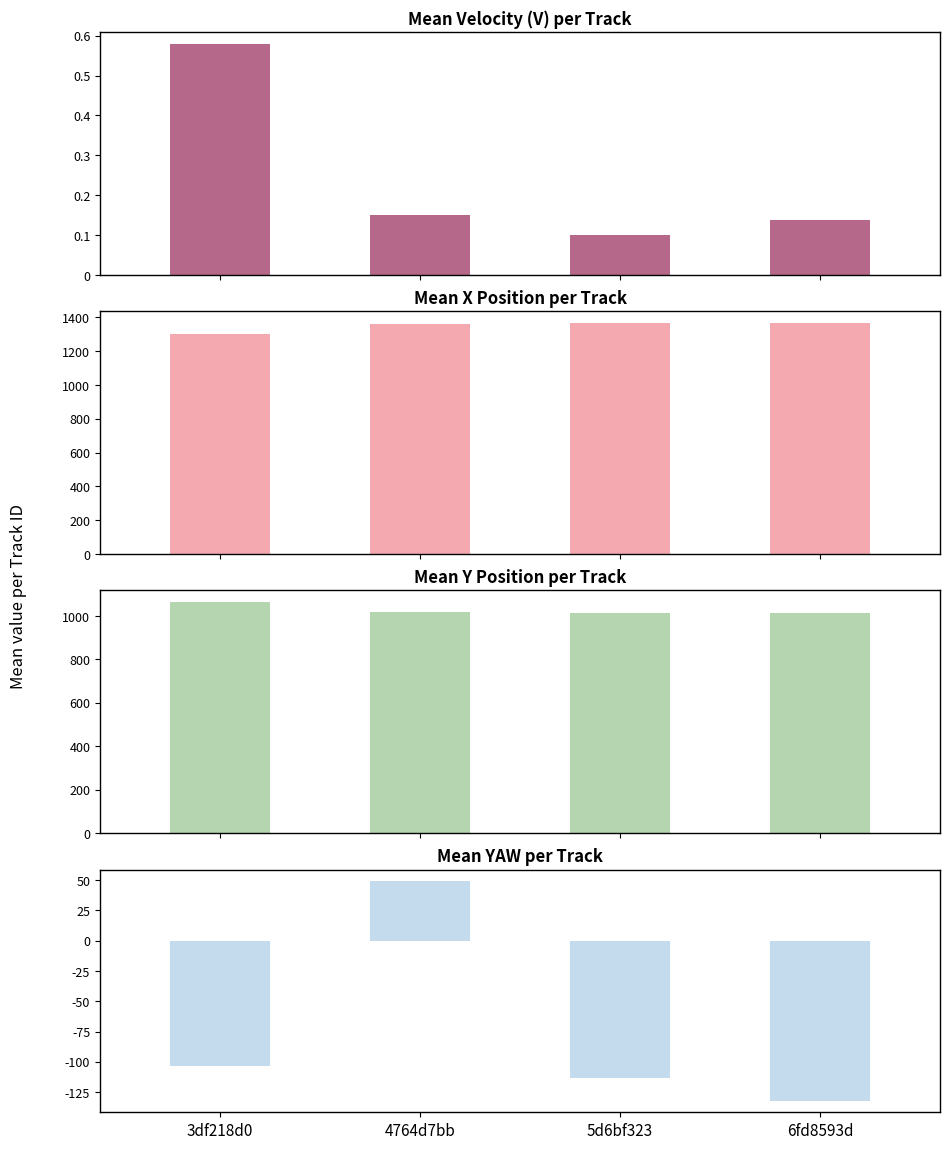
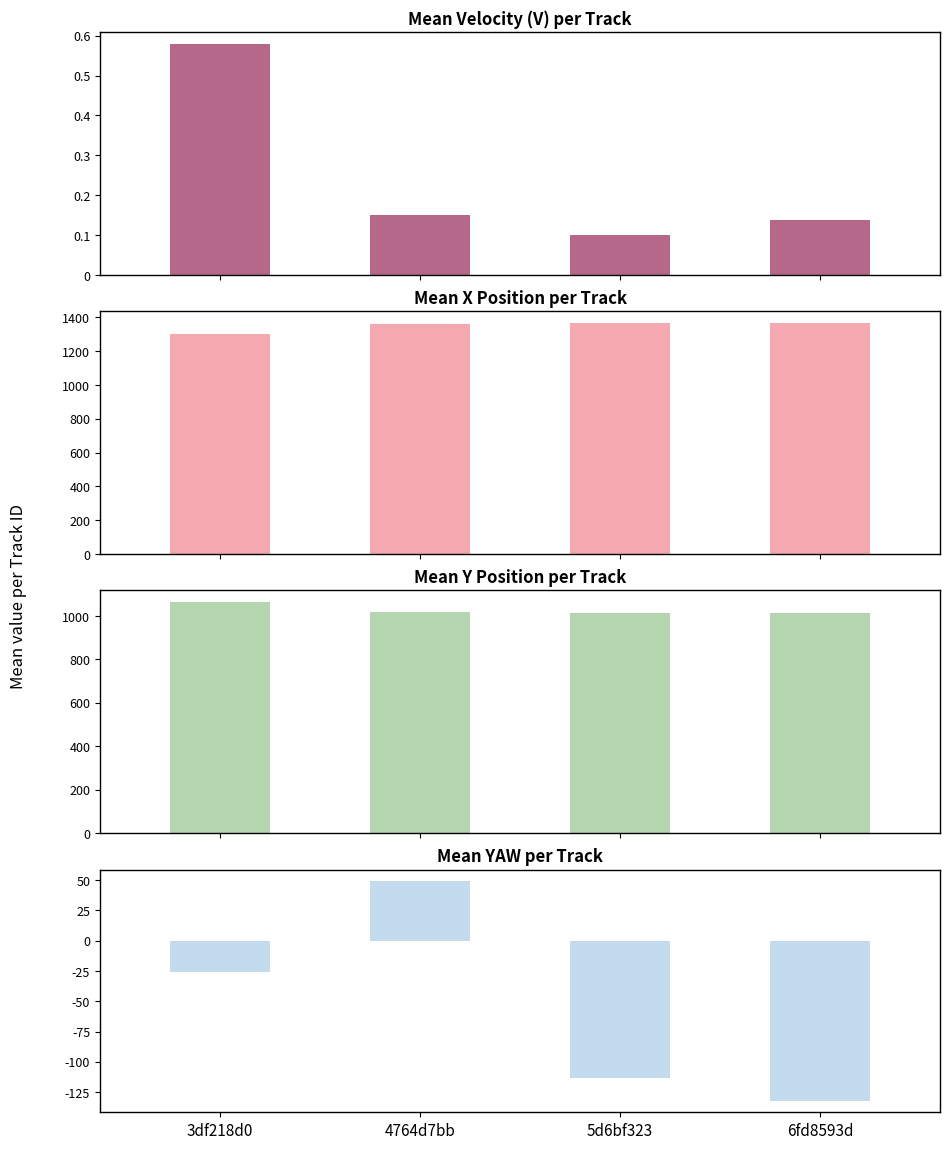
Mean YAW per Track, 3df218d0: -104 -> -26
